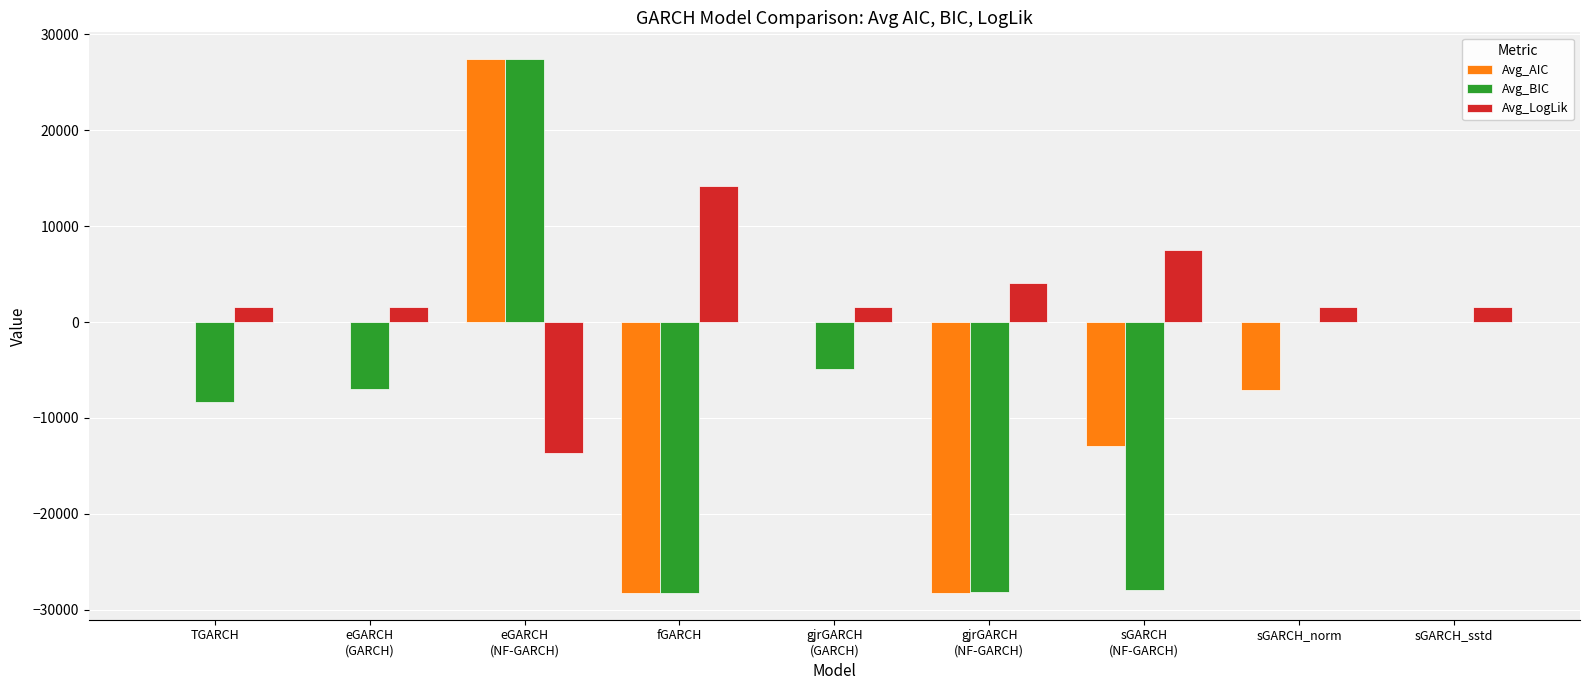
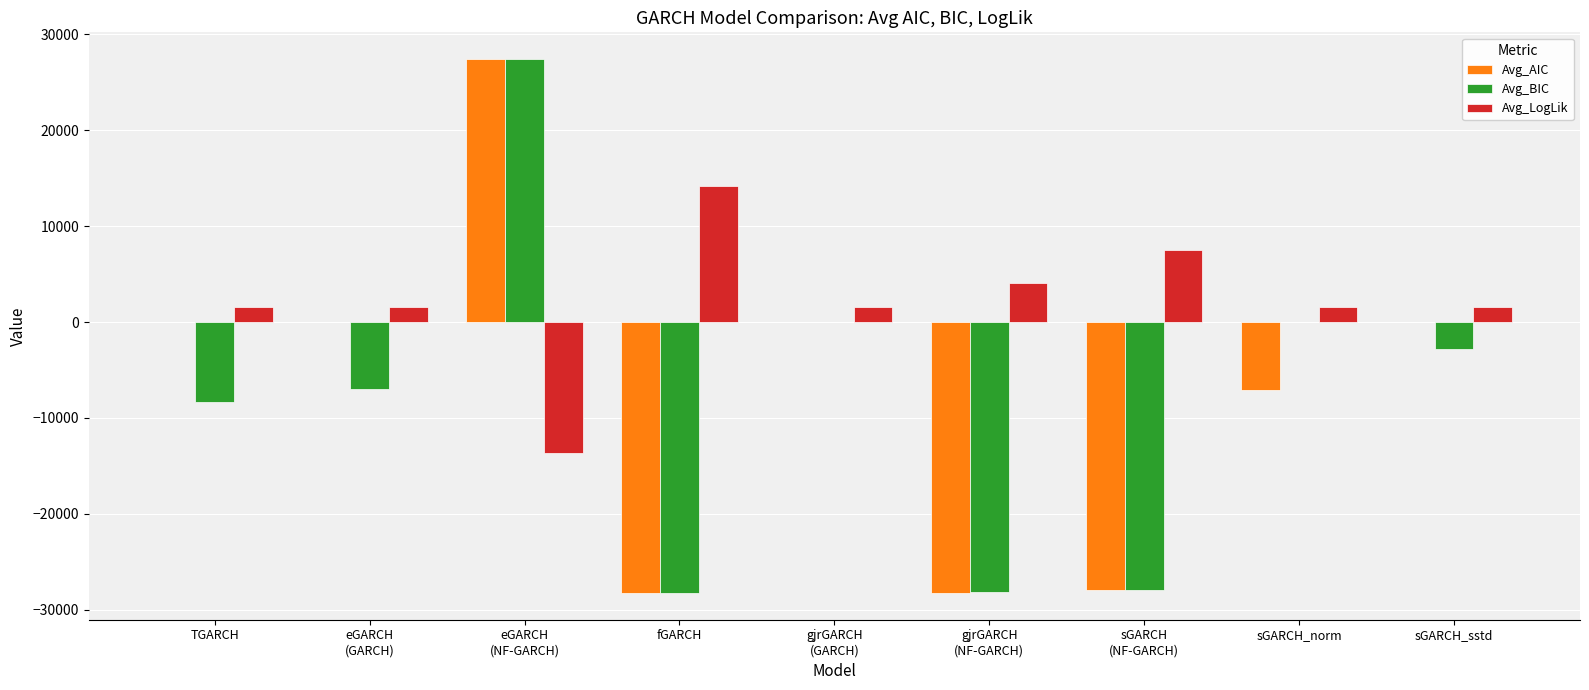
Avg_BIC, gjrGARCH (GARCH): -5000 -> 0
Avg_AIC, sGARCH (NF-GARCH): -13000 -> -28000
Avg_BIC, sGARCH_sstd: 0 -> -3000
